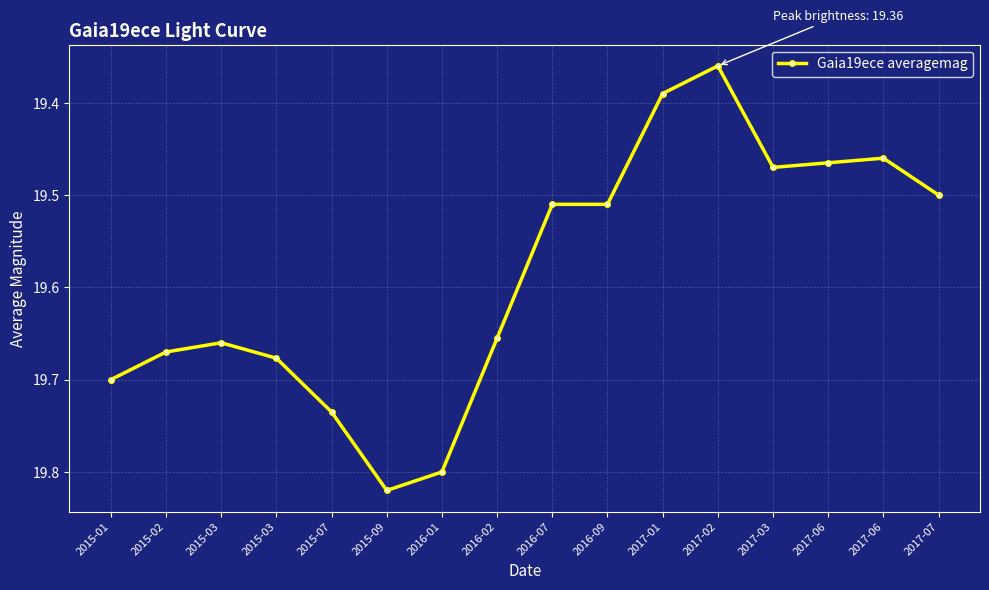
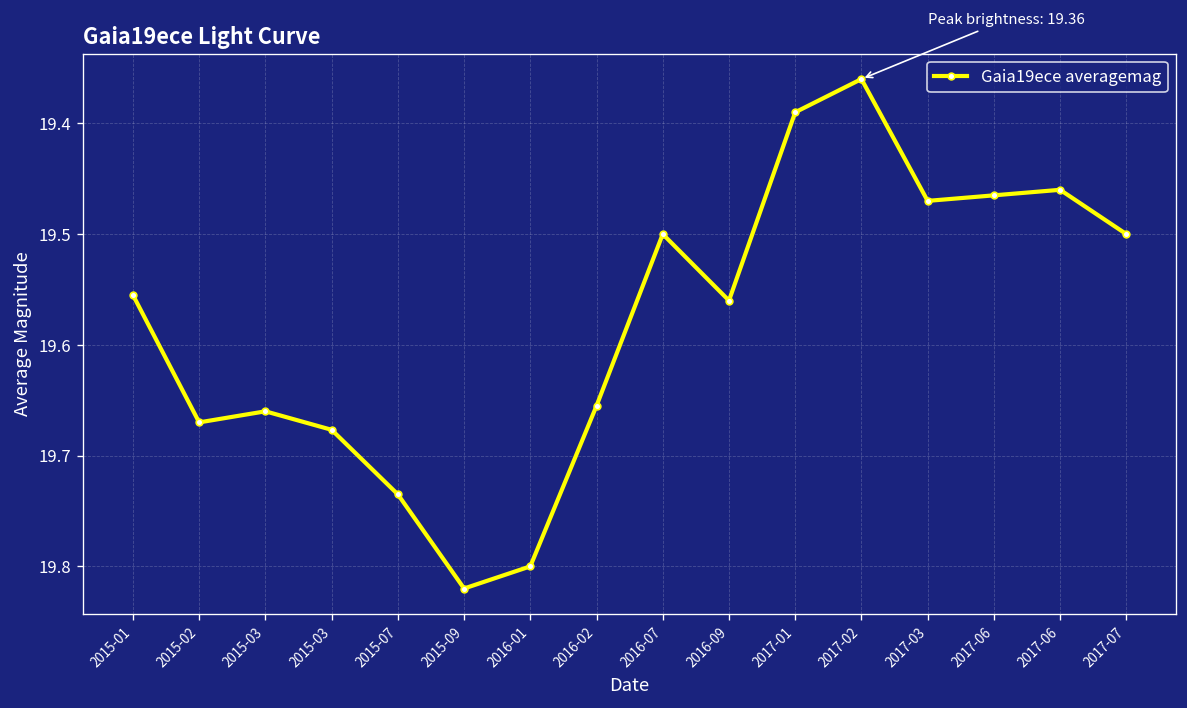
2015-01: 19.70 -> 19.56
2016-07: 19.51 -> 19.50
2016-09: 19.51 -> 19.56
